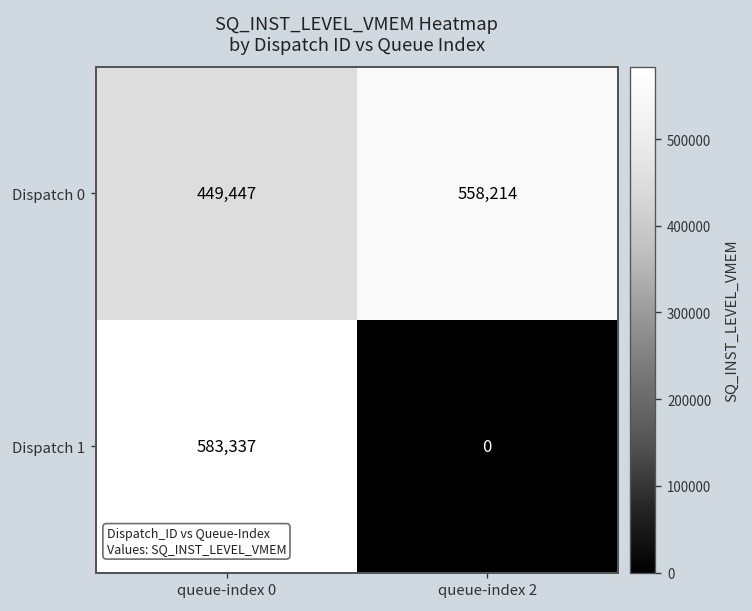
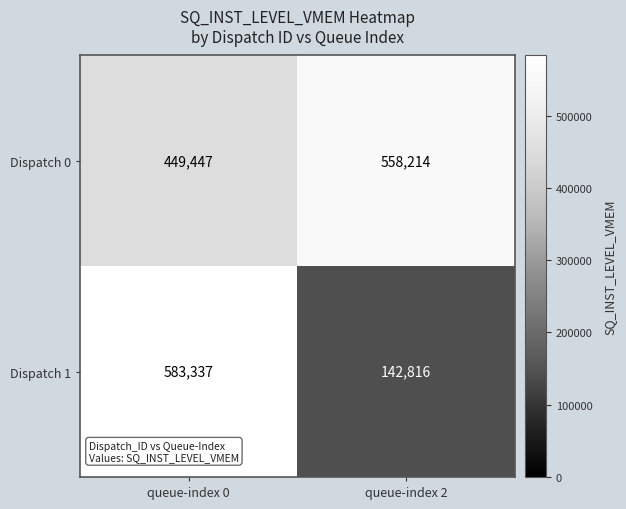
Dispatch 1, queue-index 2: 0 -> 142,816
